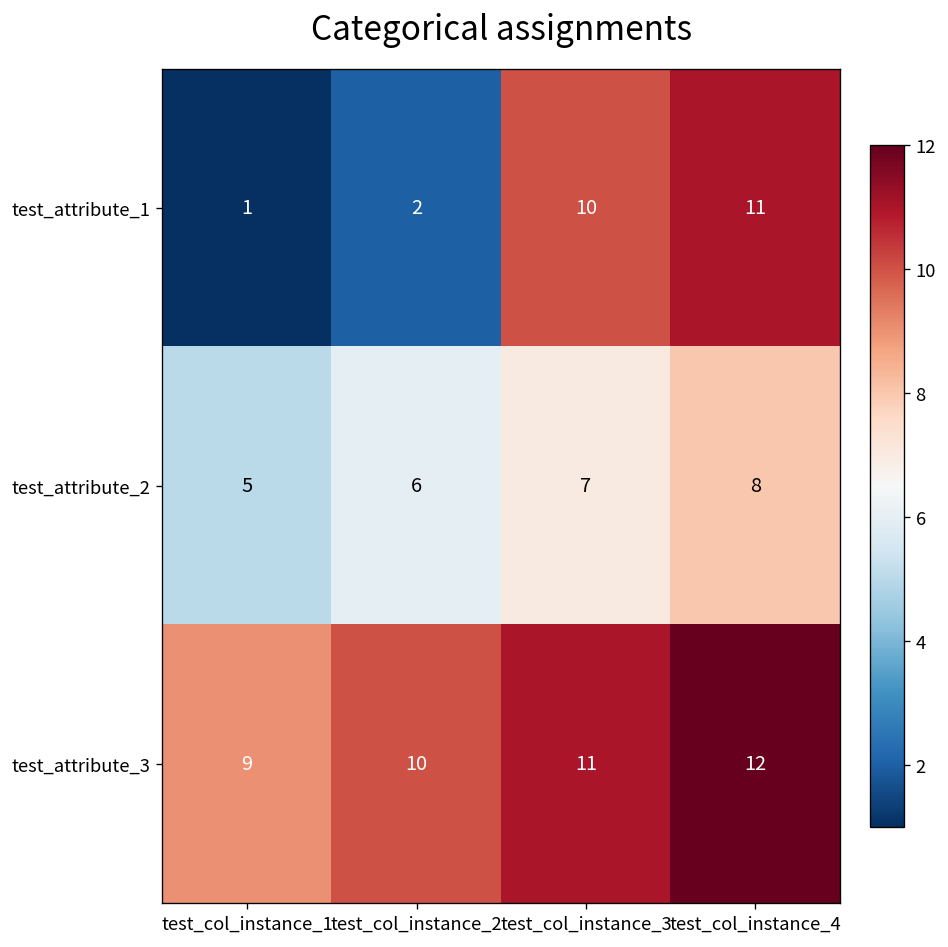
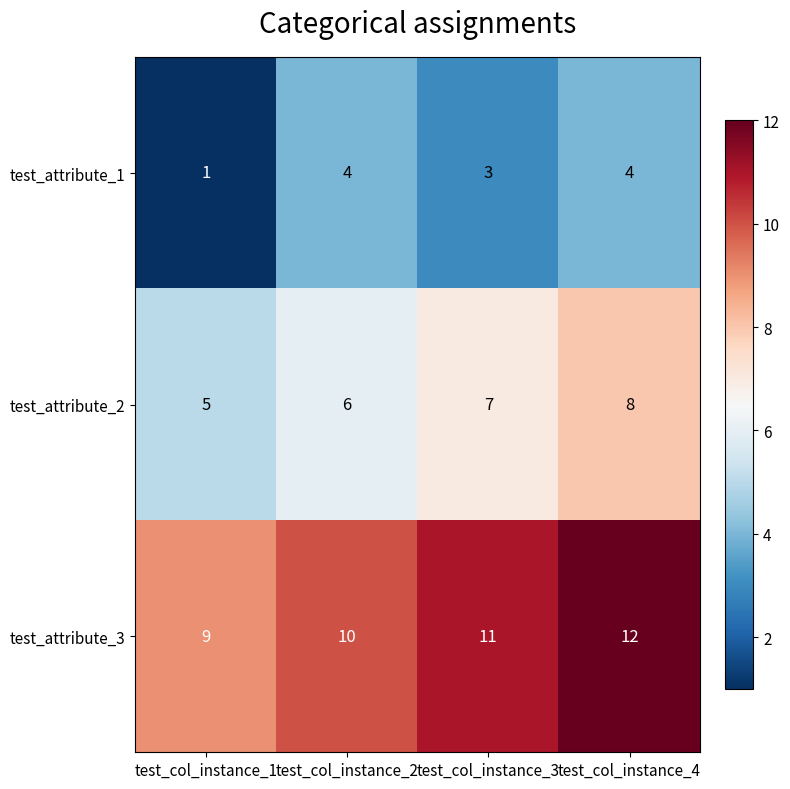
test_attribute_1, test_col_instance_2: 2 -> 4
test_attribute_1, test_col_instance_3: 10 -> 3
test_attribute_1, test_col_instance_4: 11 -> 4
